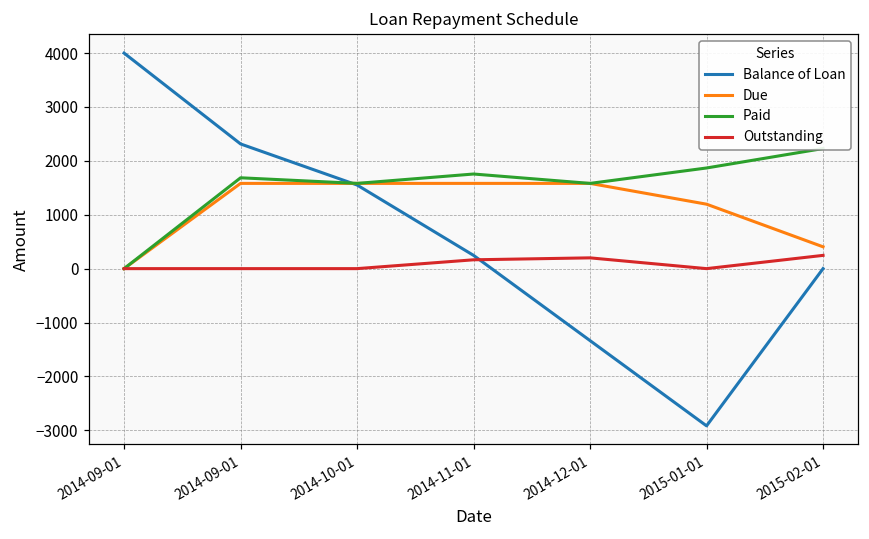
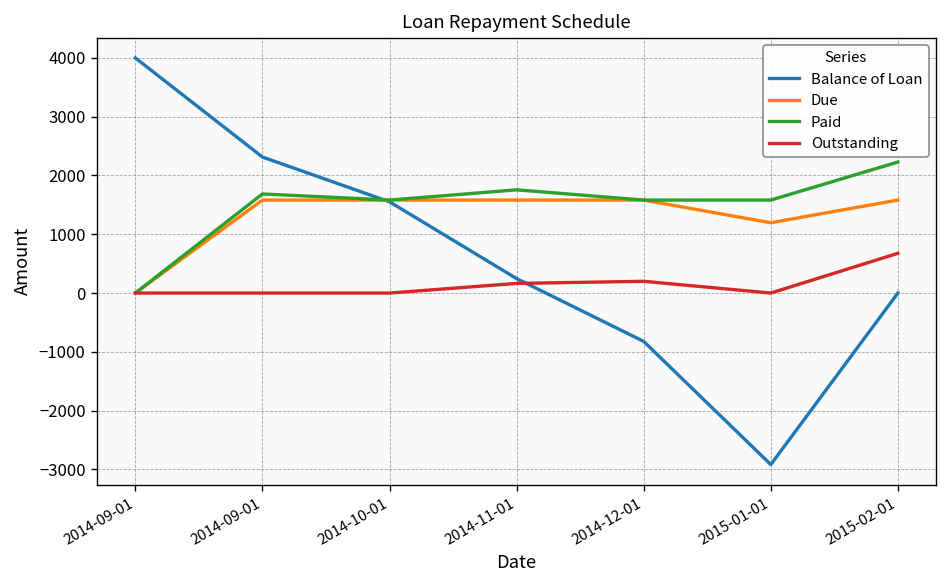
Balance of Loan, 2014-12-01: -1300 -> -800
Paid, 2015-01-01: 1900 -> 1600
Due, 2015-02-01: 400 -> 1600
Outstanding, 2015-02-01: 200 -> 700
